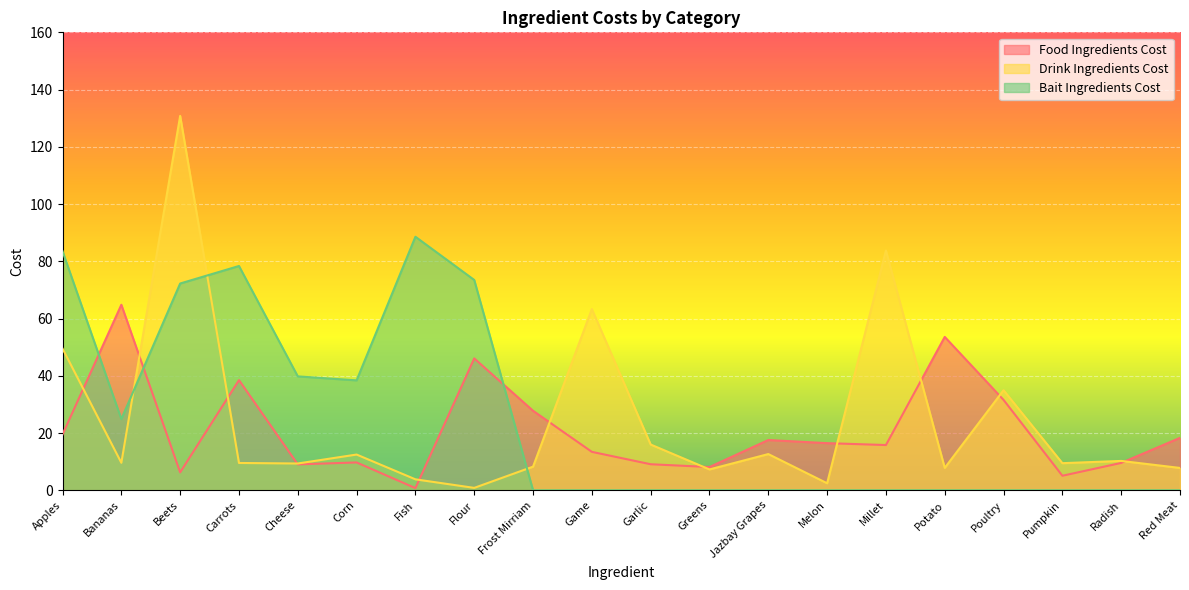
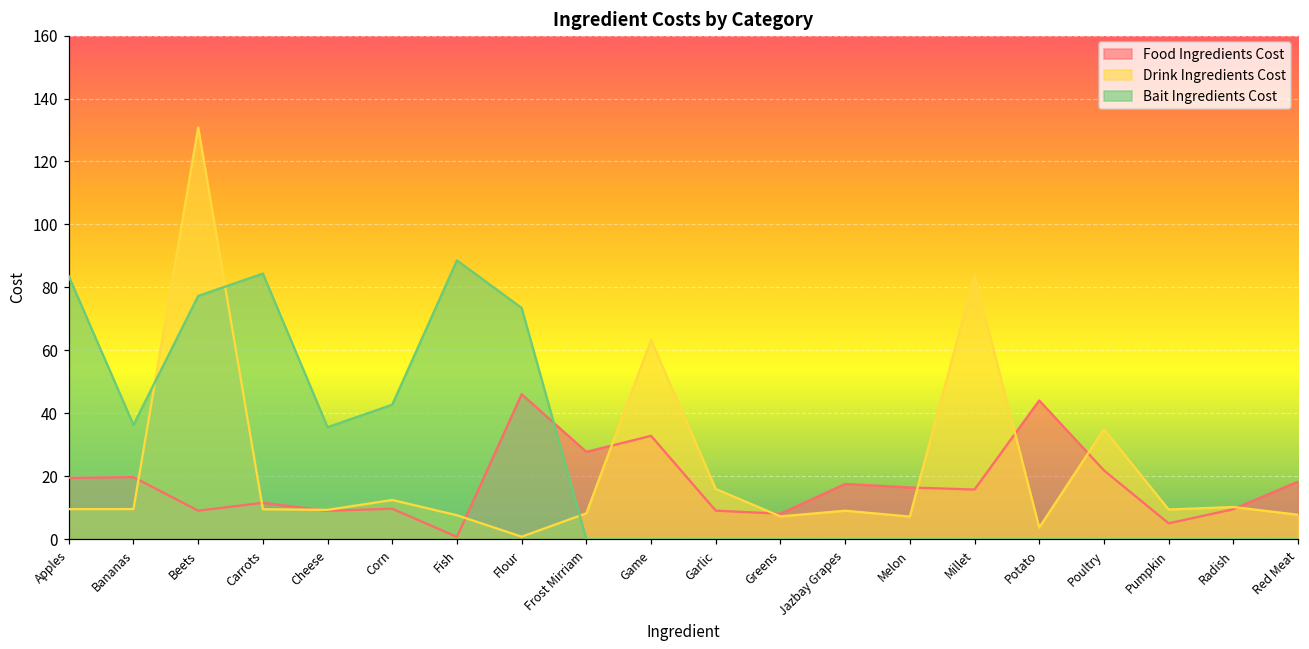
Drink Ingredients Cost, Apples: 50 -> 10
Food Ingredients Cost, Bananas: 65 -> 20
Bait Ingredients Cost, Bananas: 25 -> 36
Food Ingredients Cost, Beets: 6 -> 9
Bait Ingredients Cost, Beets: 72 -> 77
Food Ingredients Cost, Carrots: 38 -> 12
Bait Ingredients Cost, Carrots: 78 -> 84
Bait Ingredients Cost, Cheese: 40 -> 36
Bait Ingredients Cost, Corn: 38 -> 43
Drink Ingredients Cost, Fish: 4 -> 8
Food Ingredients Cost, Game: 13 -> 33
Drink Ingredients Cost, Jazbay Grapes: 13 -> 9
Drink Ingredients Cost, Melon: 2 -> 7
Food Ingredients Cost, Potato: 54 -> 44
Drink Ingredients Cost, Potato: 8 -> 4
Food Ingredients Cost, Poultry: 32 -> 22
